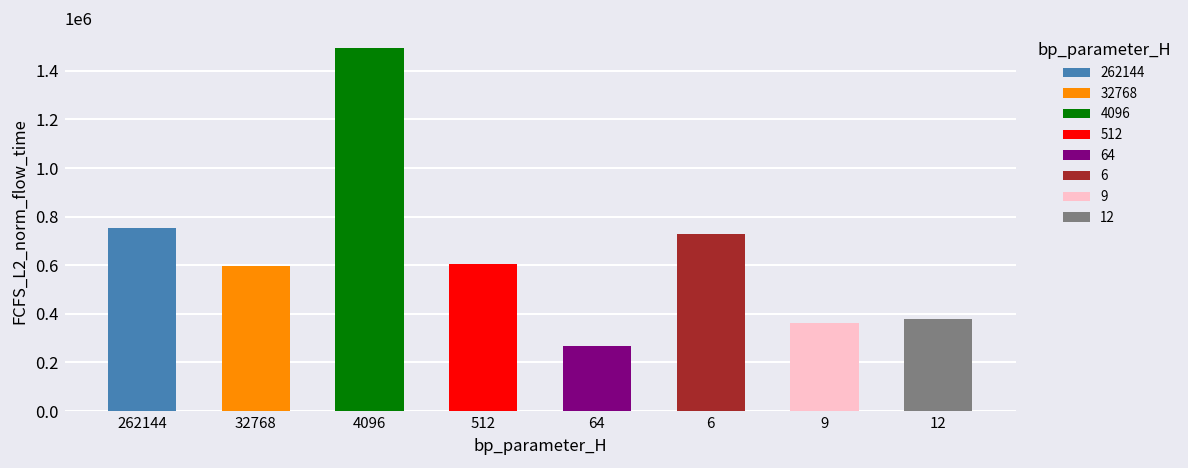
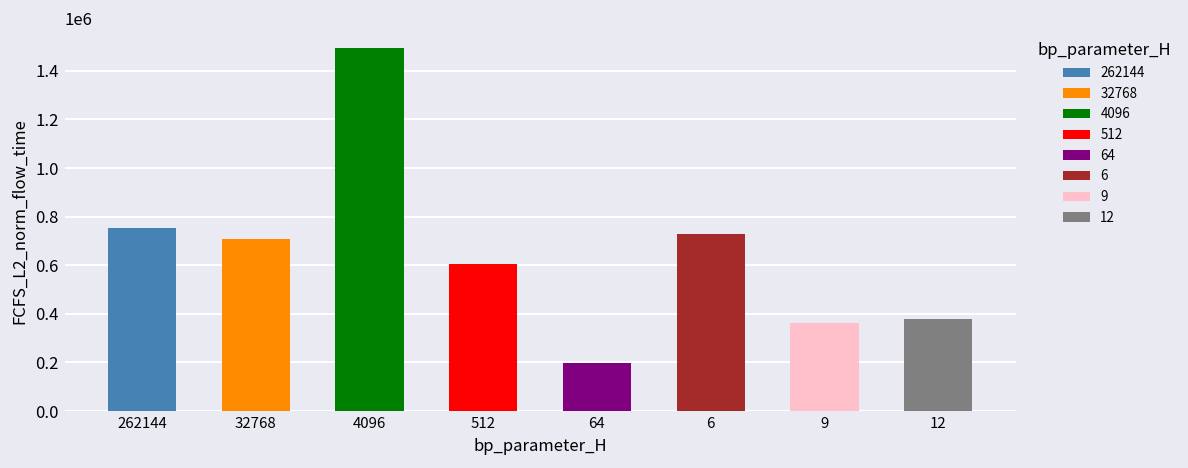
32768: 600000 -> 710000
64: 270000 -> 200000
